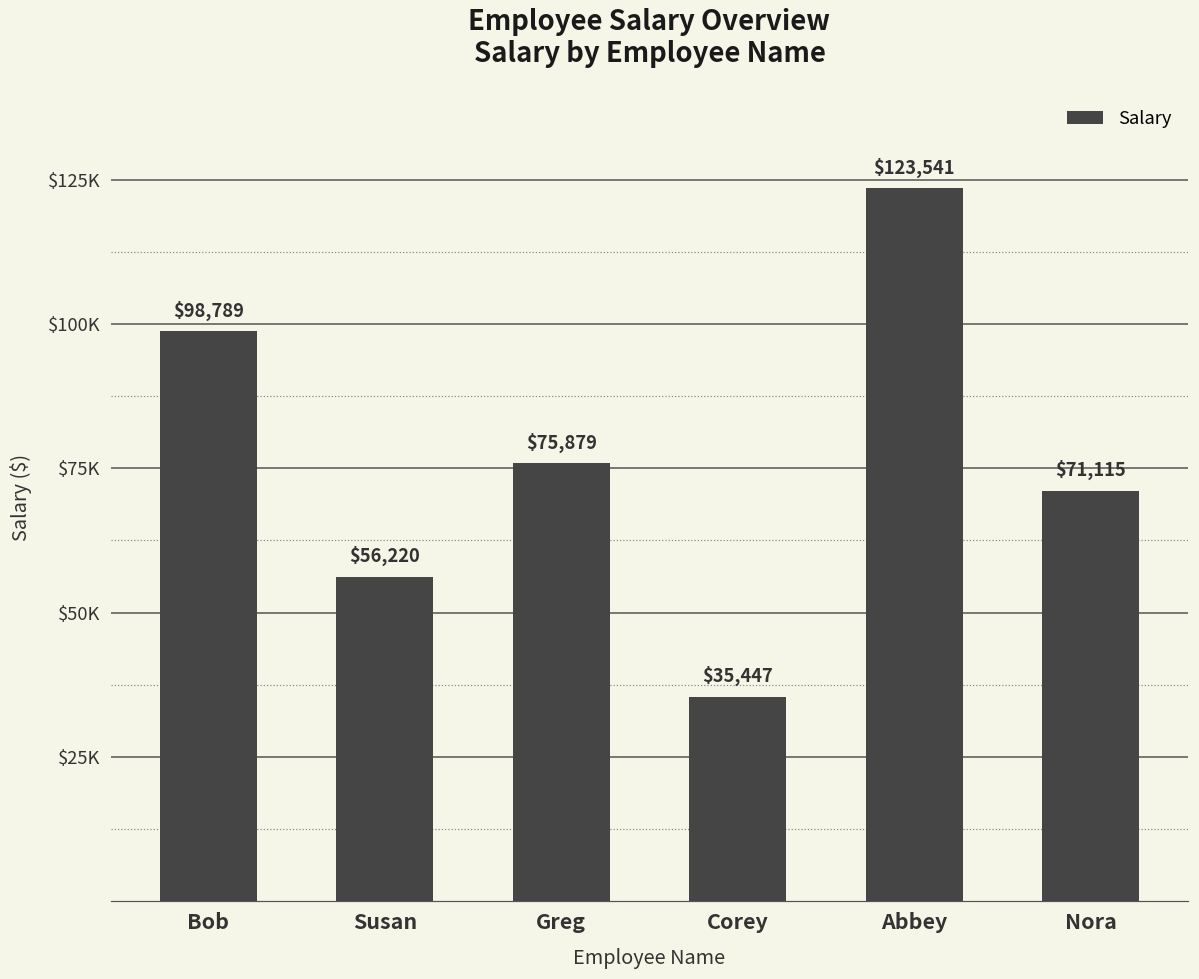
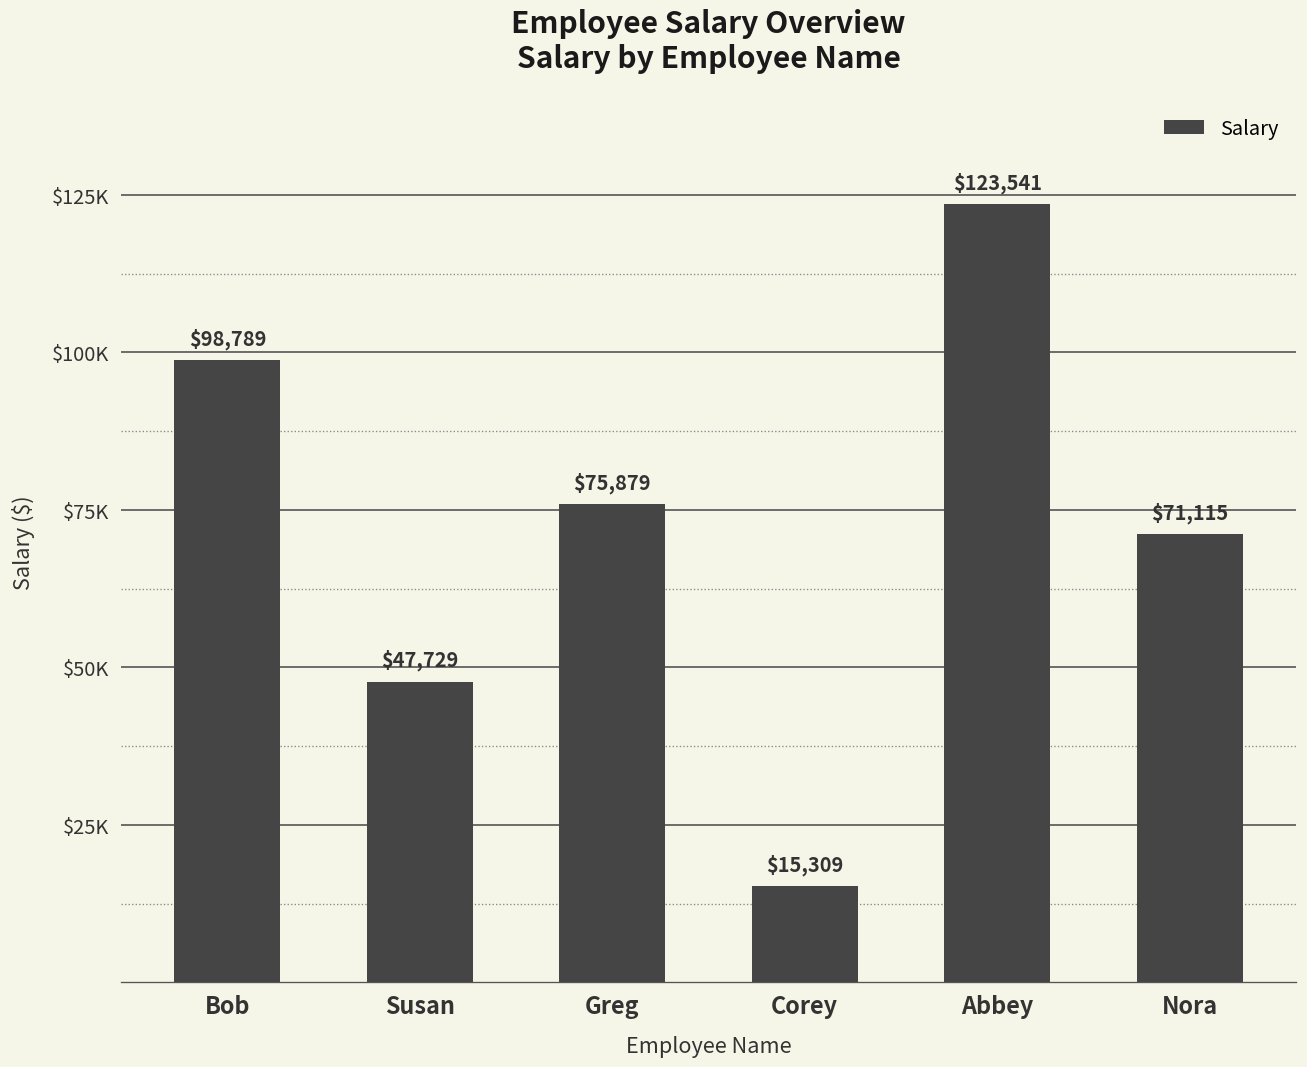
Susan: $56,220 -> $47,729
Corey: $35,447 -> $15,309
